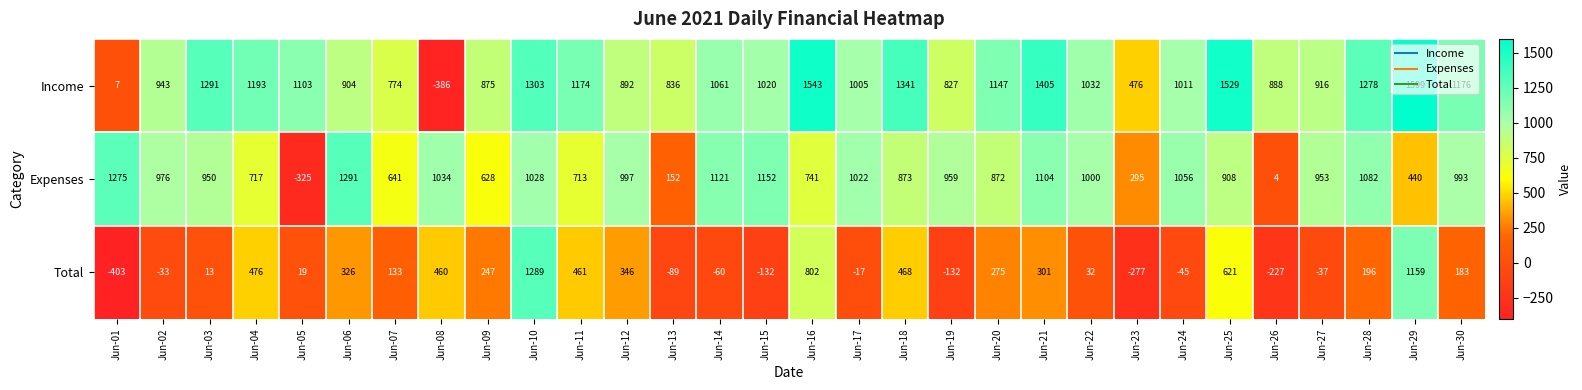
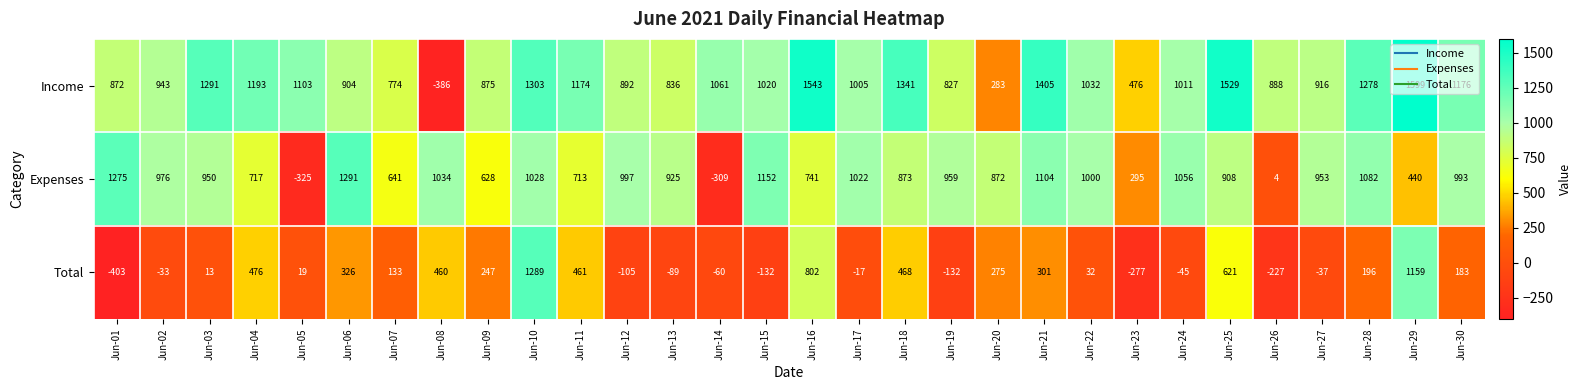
Income, Jun-01: 7 -> 872
Income, Jun-20: 1147 -> 283
Expenses, Jun-13: 152 -> 925
Expenses, Jun-14: 1121 -> -309
Total, Jun-12: 346 -> -105
